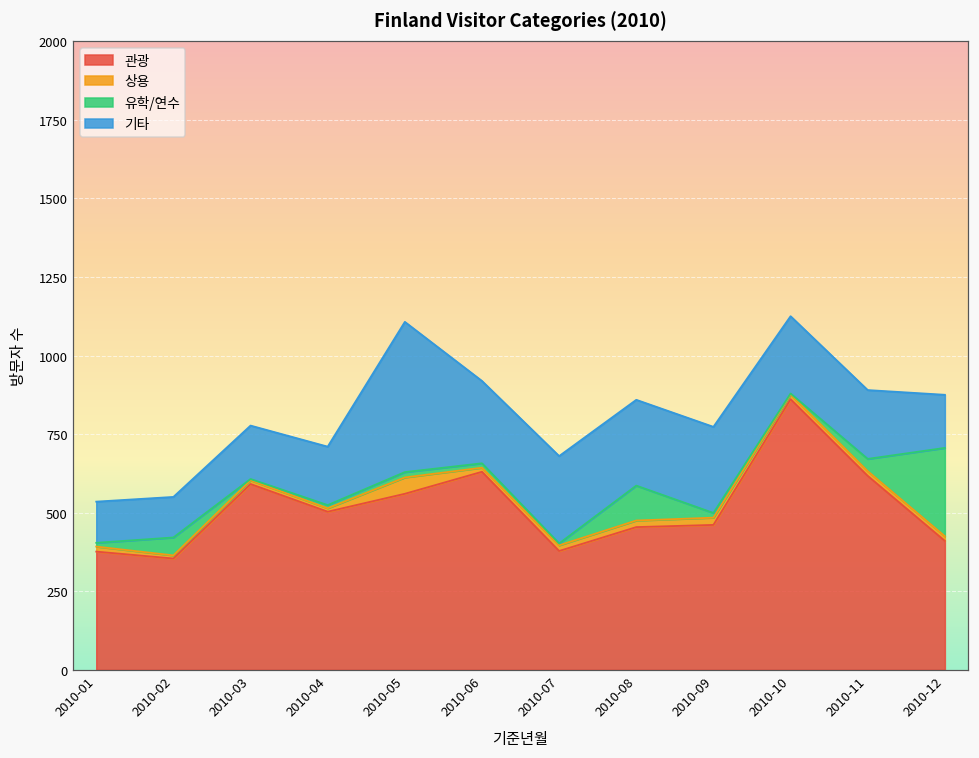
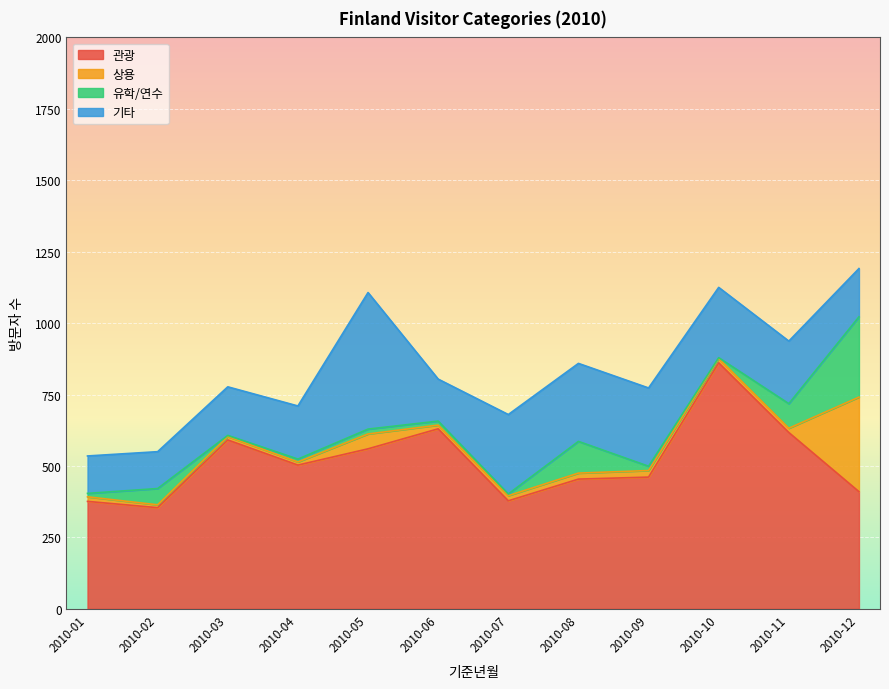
기타, 2010-06: 260 -> 150
유학/연수, 2010-11: 40 -> 90
상용, 2010-12: 20 -> 330
